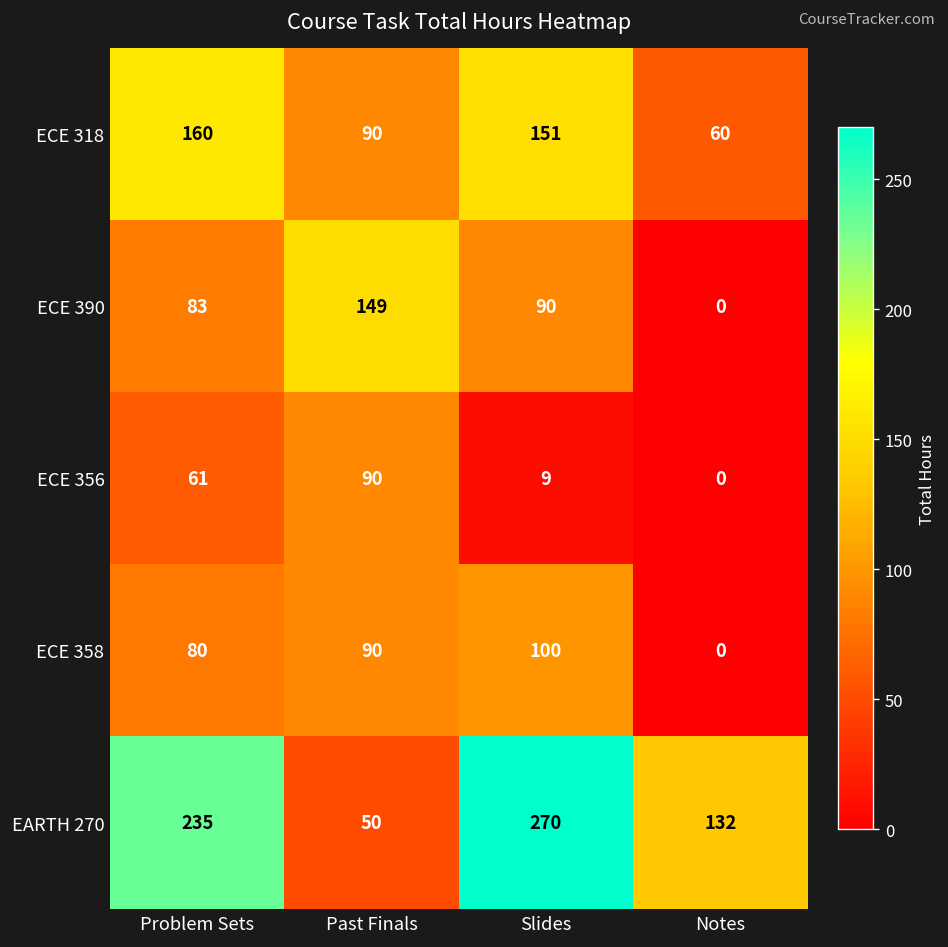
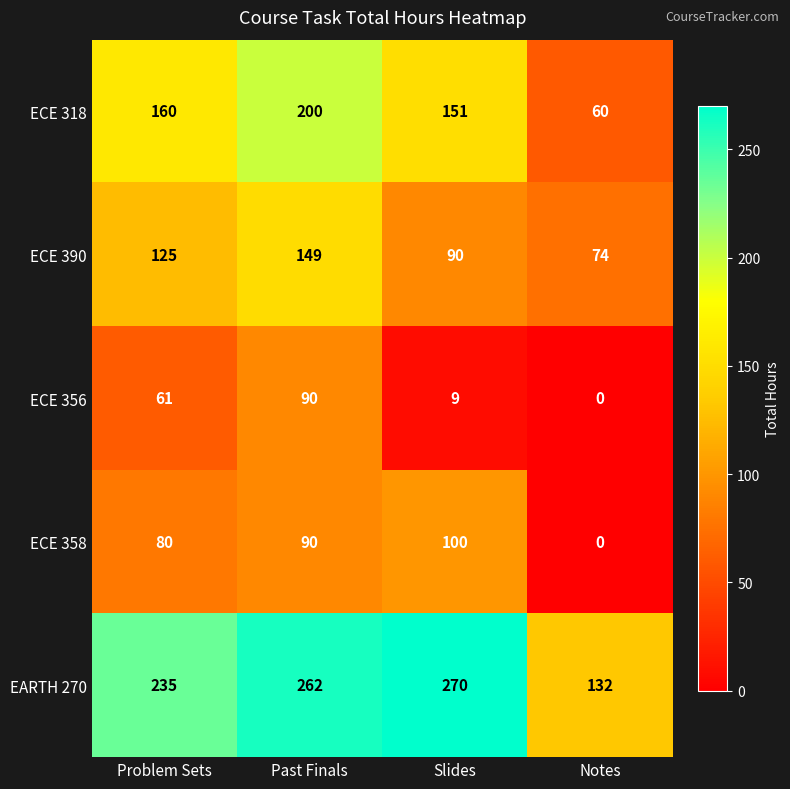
ECE 318, Past Finals: 90 -> 200
ECE 390, Problem Sets: 83 -> 125
ECE 390, Notes: 0 -> 74
EARTH 270, Past Finals: 50 -> 262
